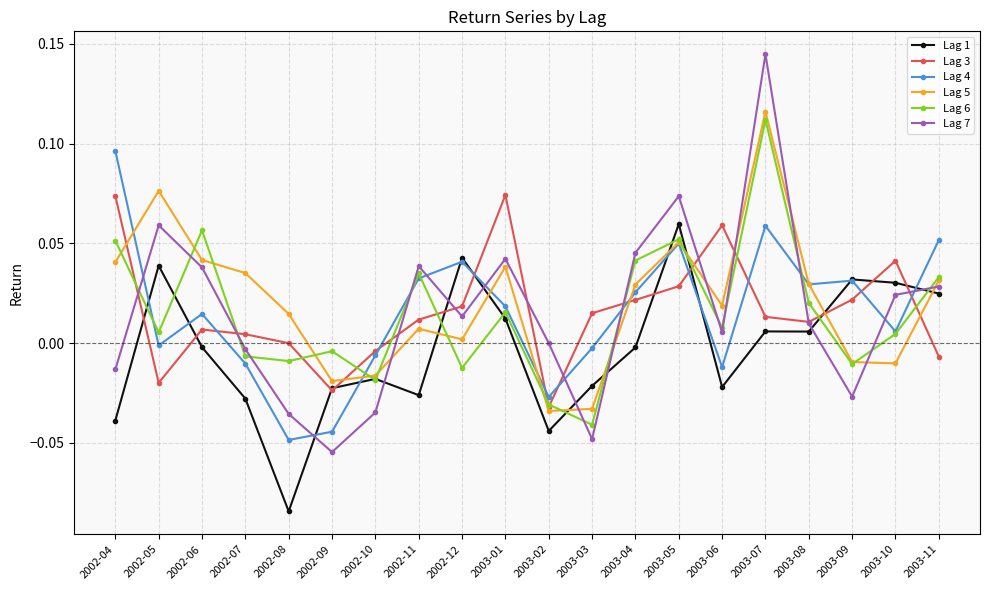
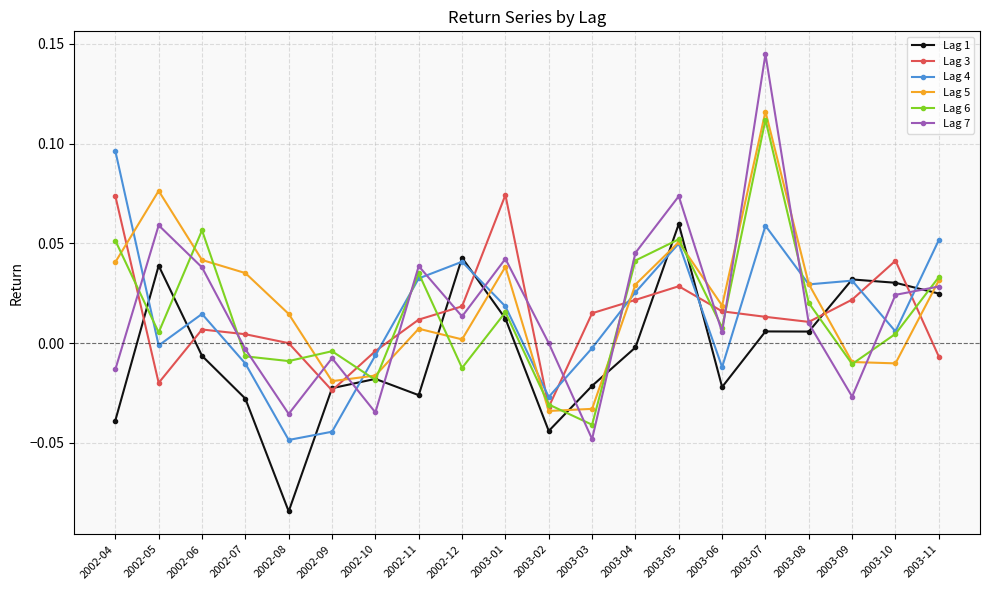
Lag 1, 2002-06: -0.002 -> -0.006
Lag 7, 2002-09: -0.055 -> -0.008
Lag 3, 2003-06: 0.059 -> 0.016
